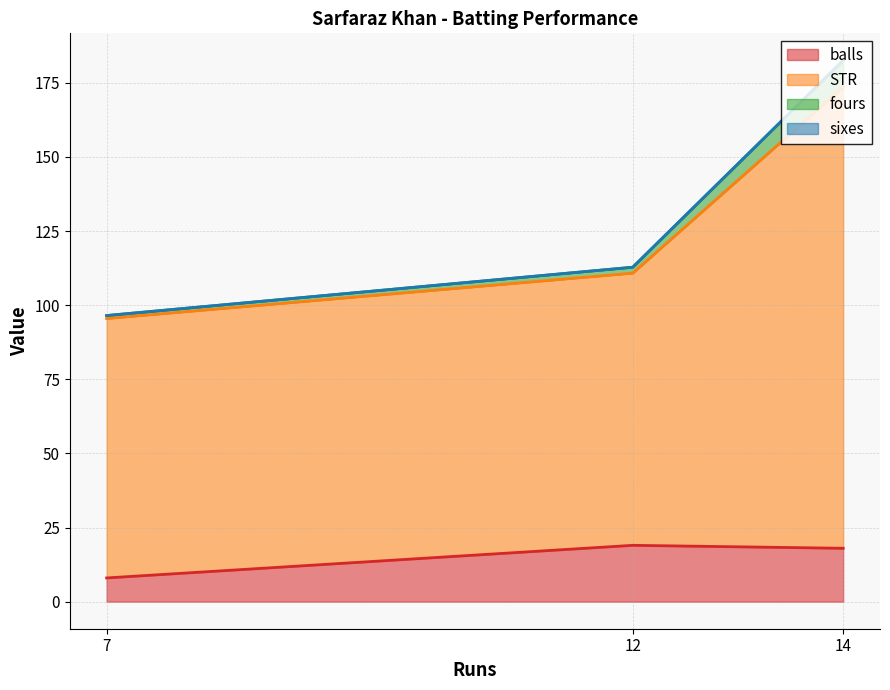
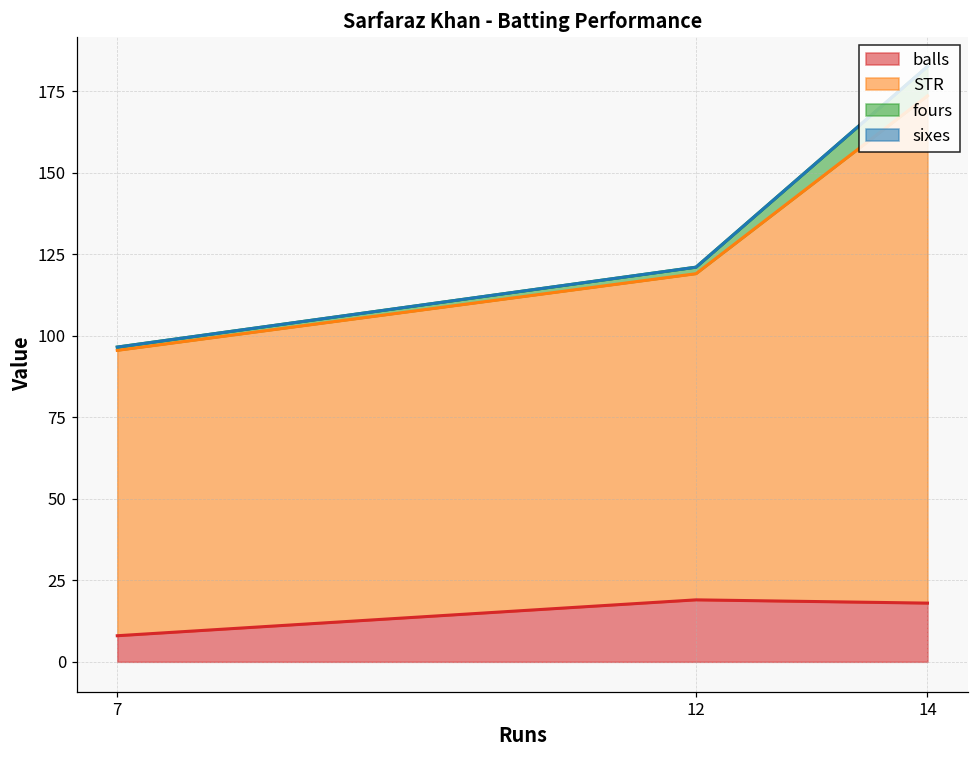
STR, 12: 92 -> 100
